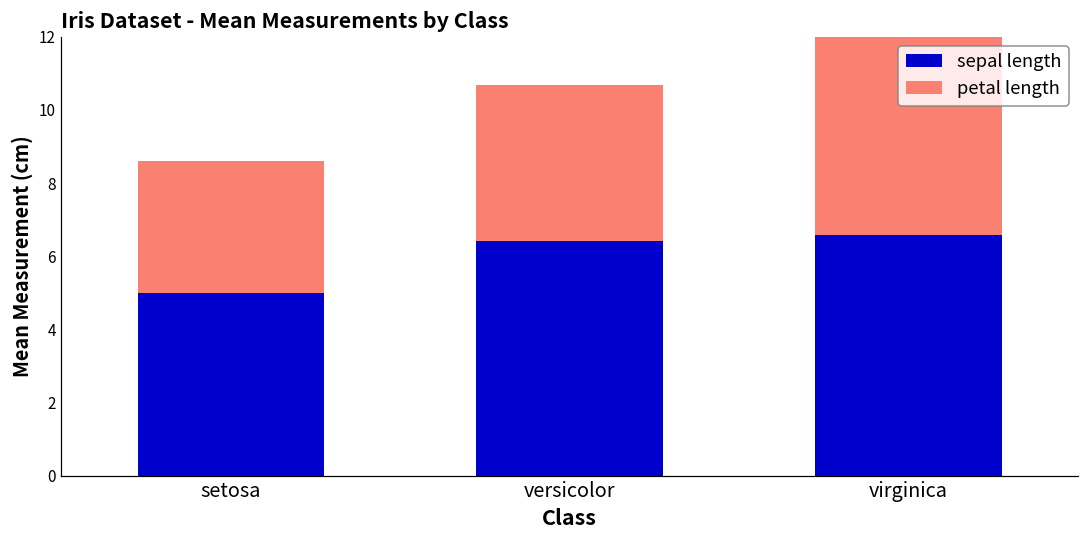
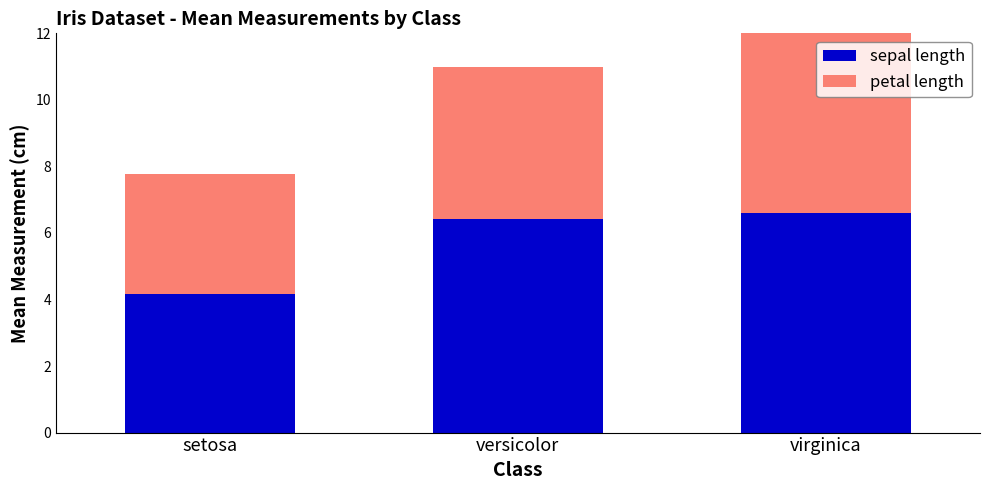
sepal length, setosa: 5.0 -> 4.2
petal length, versicolor: 4.3 -> 4.6
